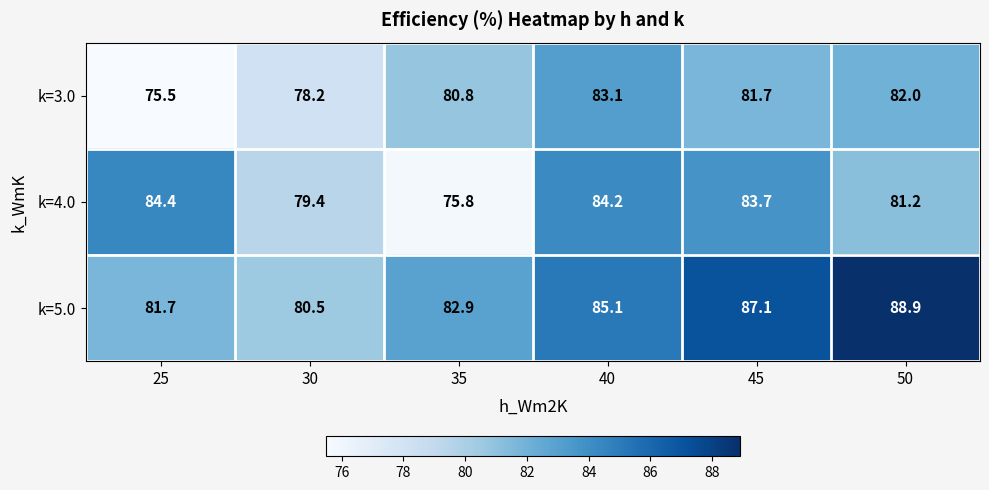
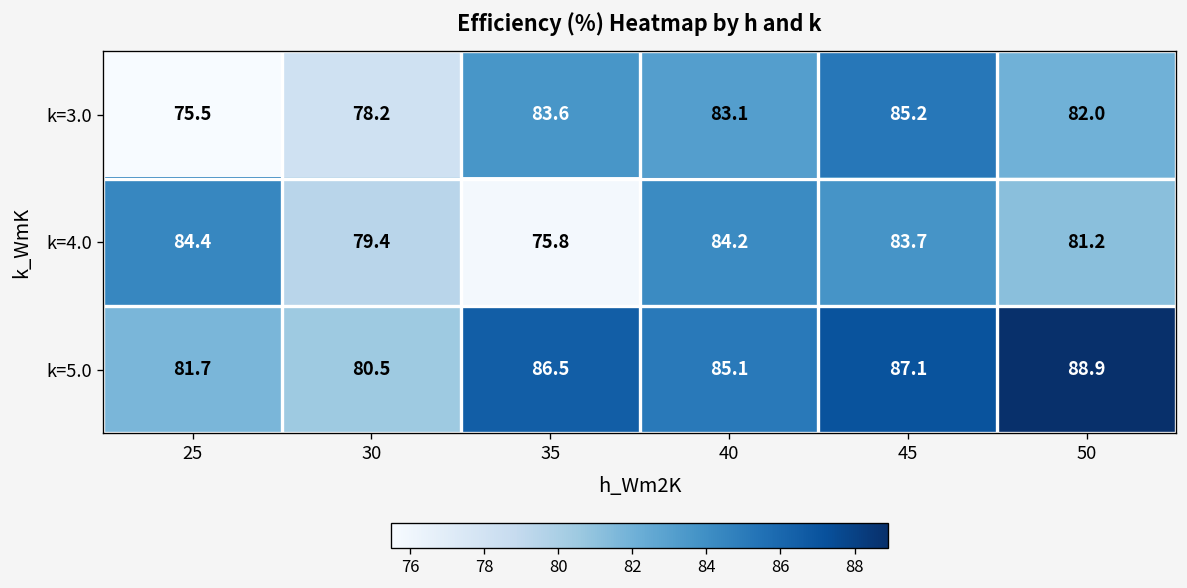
k=3.0, 35: 80.8 -> 83.6
k=3.0, 45: 81.7 -> 85.2
k=5.0, 35: 82.9 -> 86.5
